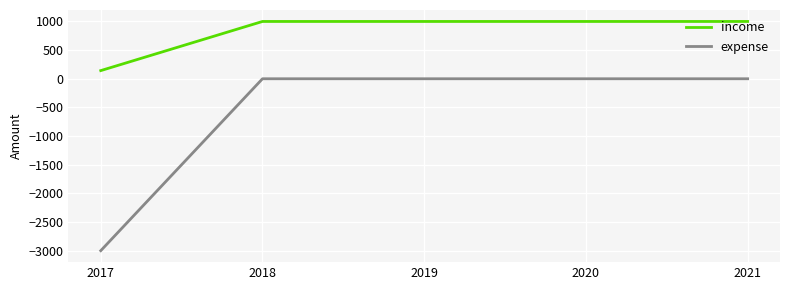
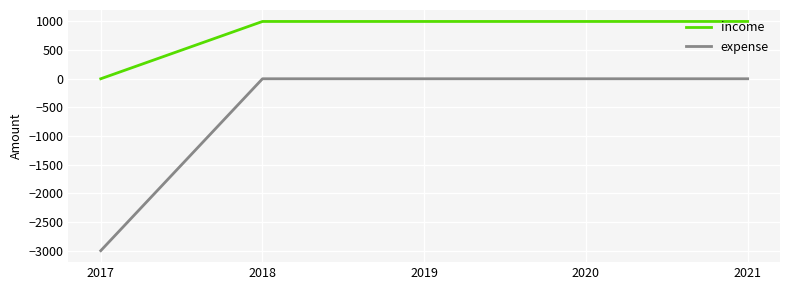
income, 2017: 100 -> 0
